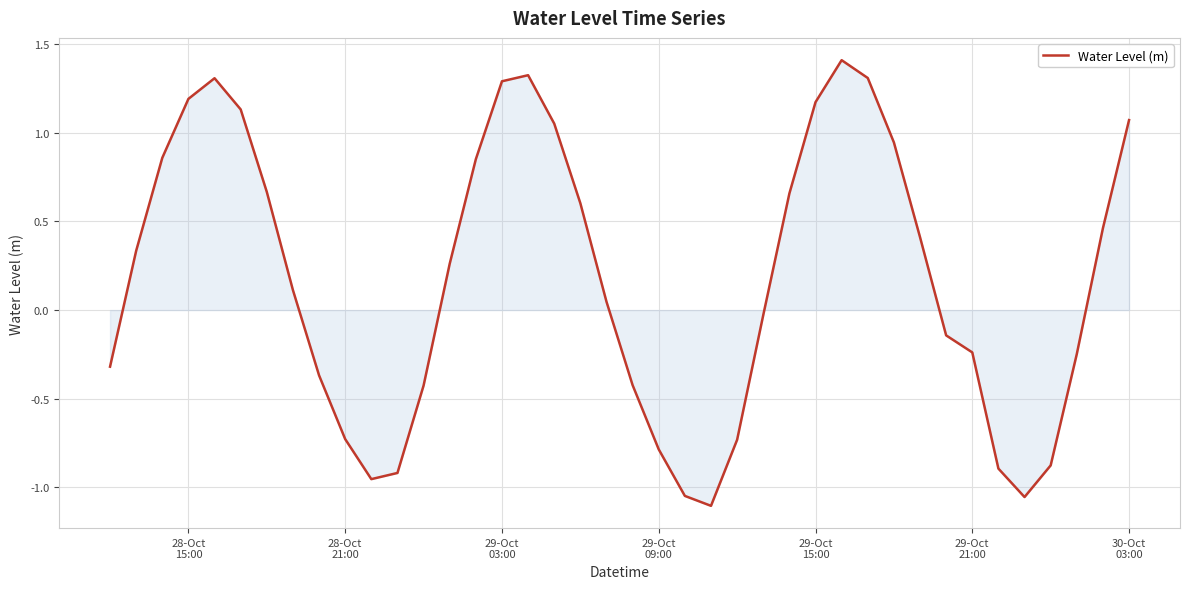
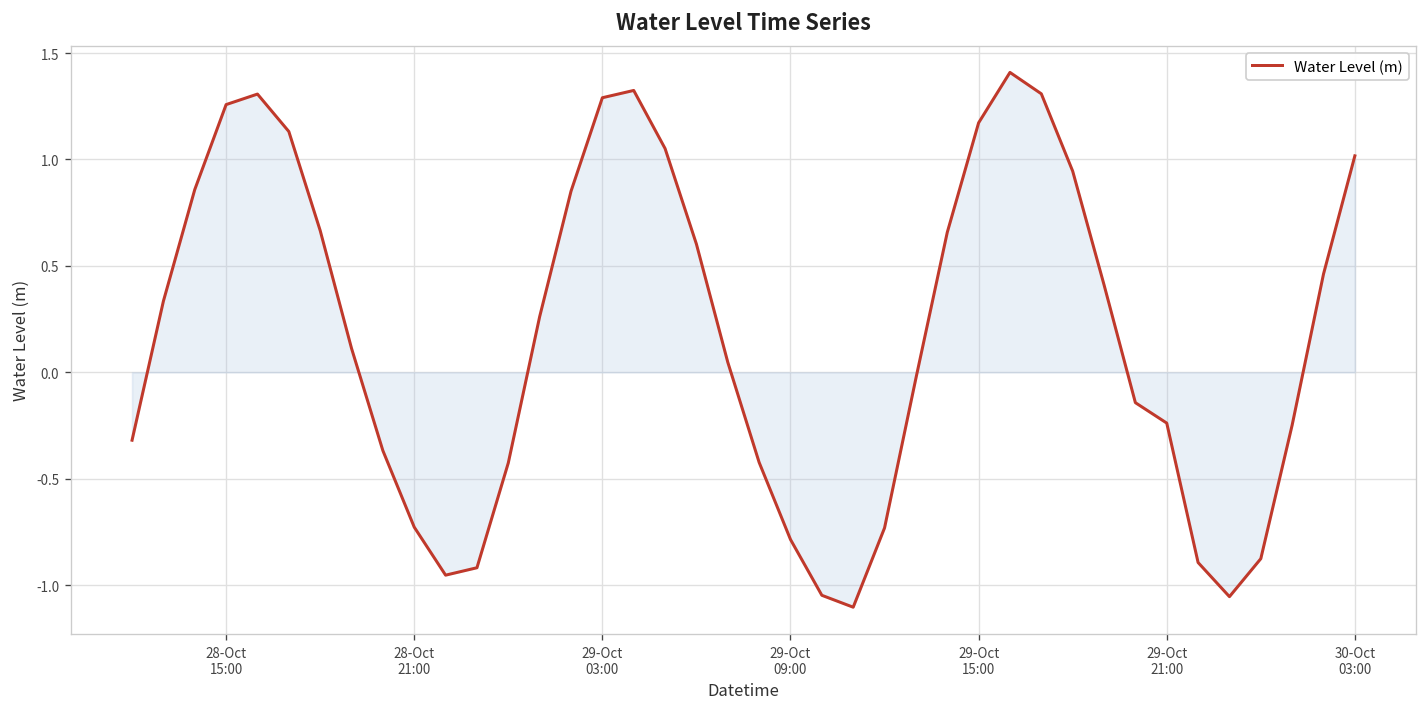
Water Level (m), 28-Oct 15:00: 1.19 -> 1.26
Water Level (m), 30-Oct 03:00: 1.07 -> 1.02
